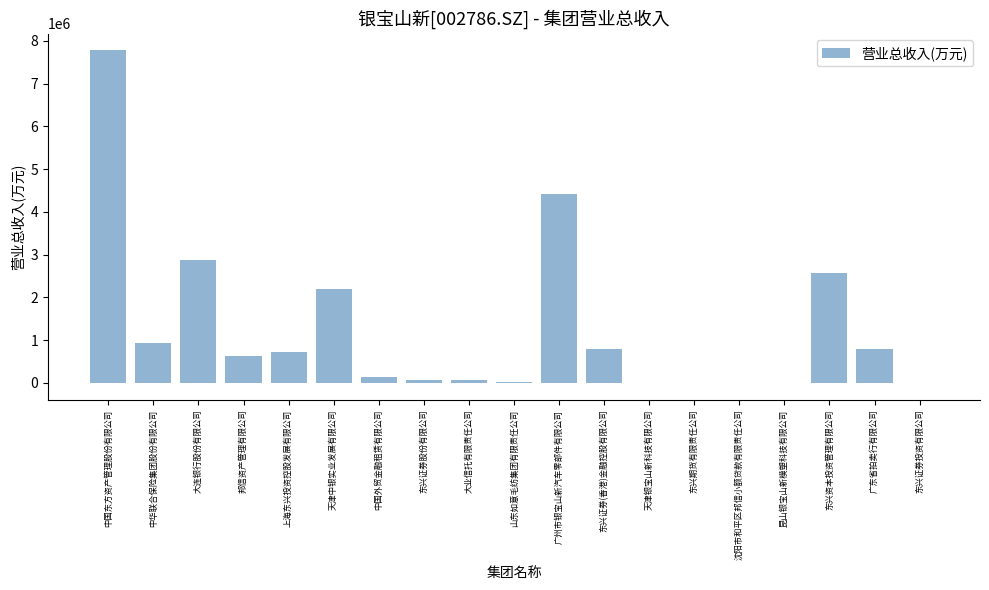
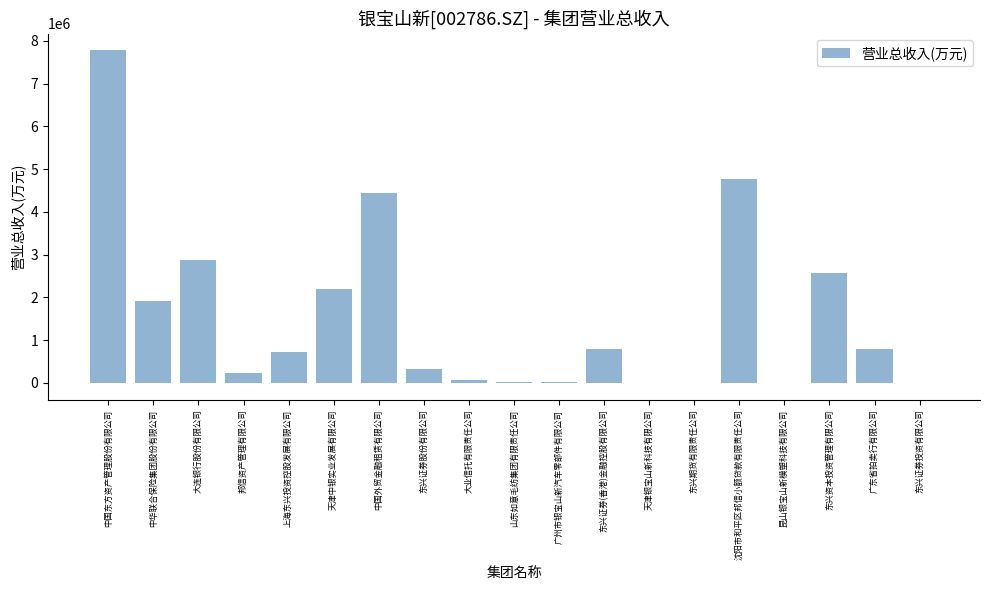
中华联合保险集团股份有限公司: 900000 -> 1900000
邦信资产管理有限公司: 600000 -> 200000
中国外贸金融租赁有限公司: 100000 -> 4400000
东兴证券股份有限公司: 100000 -> 300000
广州市银宝山新汽车零部件有限公司: 4400000 -> 0
沈阳市和平区邦信小额贷款有限责任公司: 0 -> 4800000
